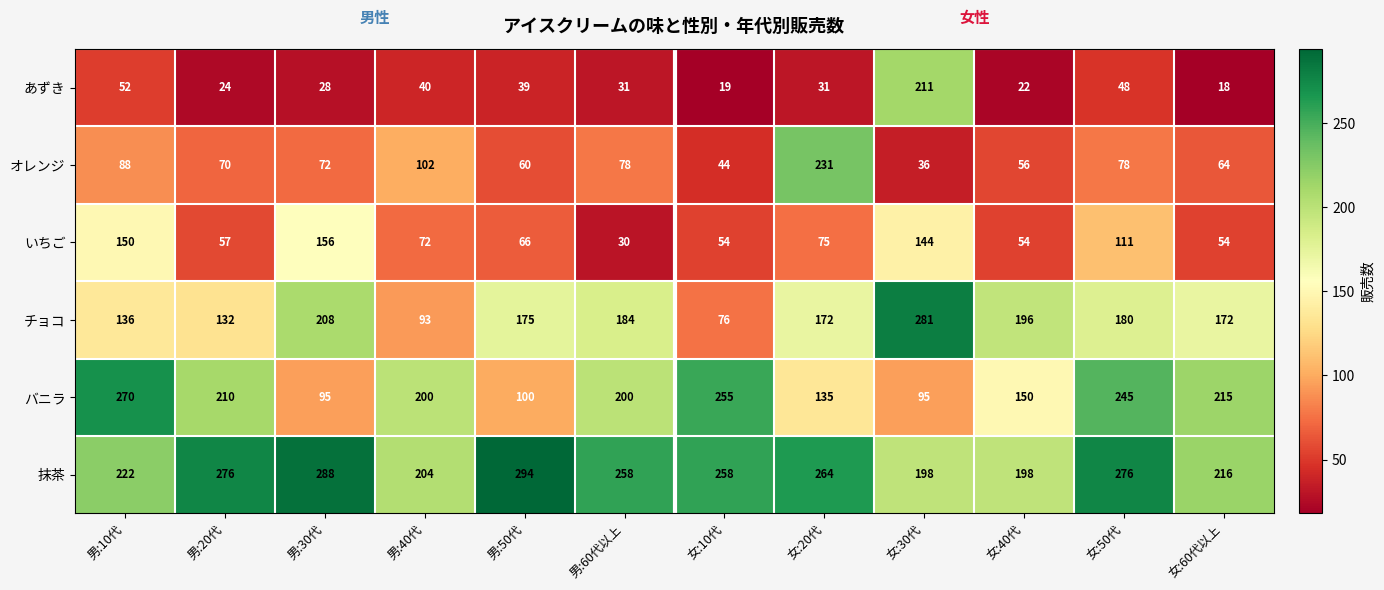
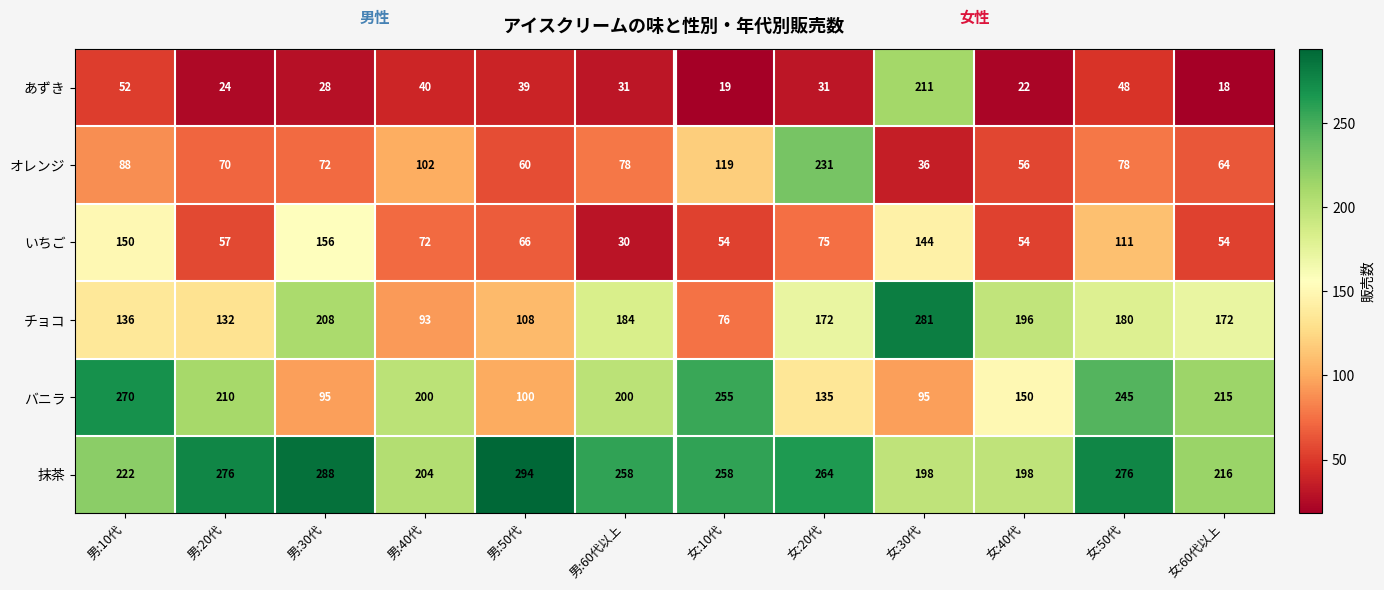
オレンジ, 女:10代: 44 -> 119
チョコ, 男:50代: 175 -> 108
